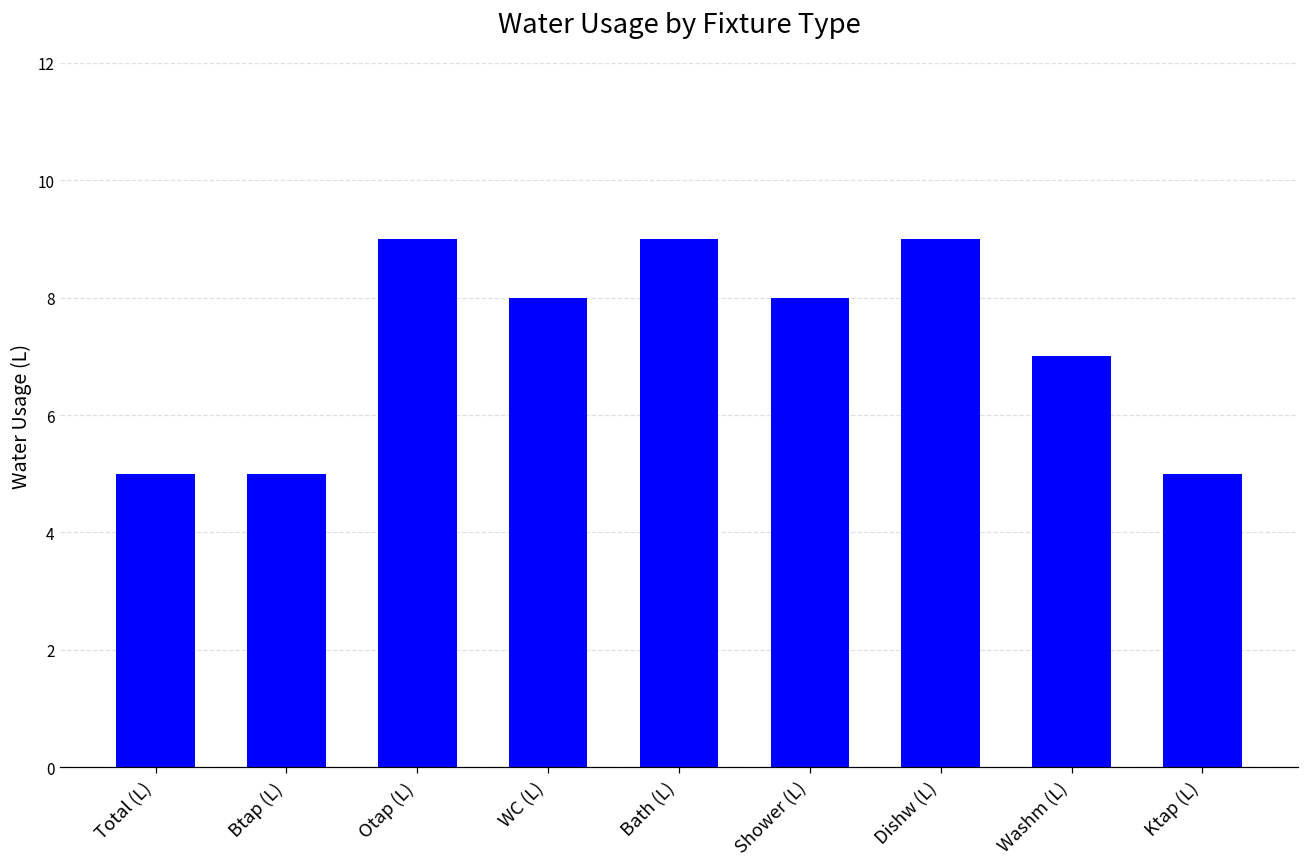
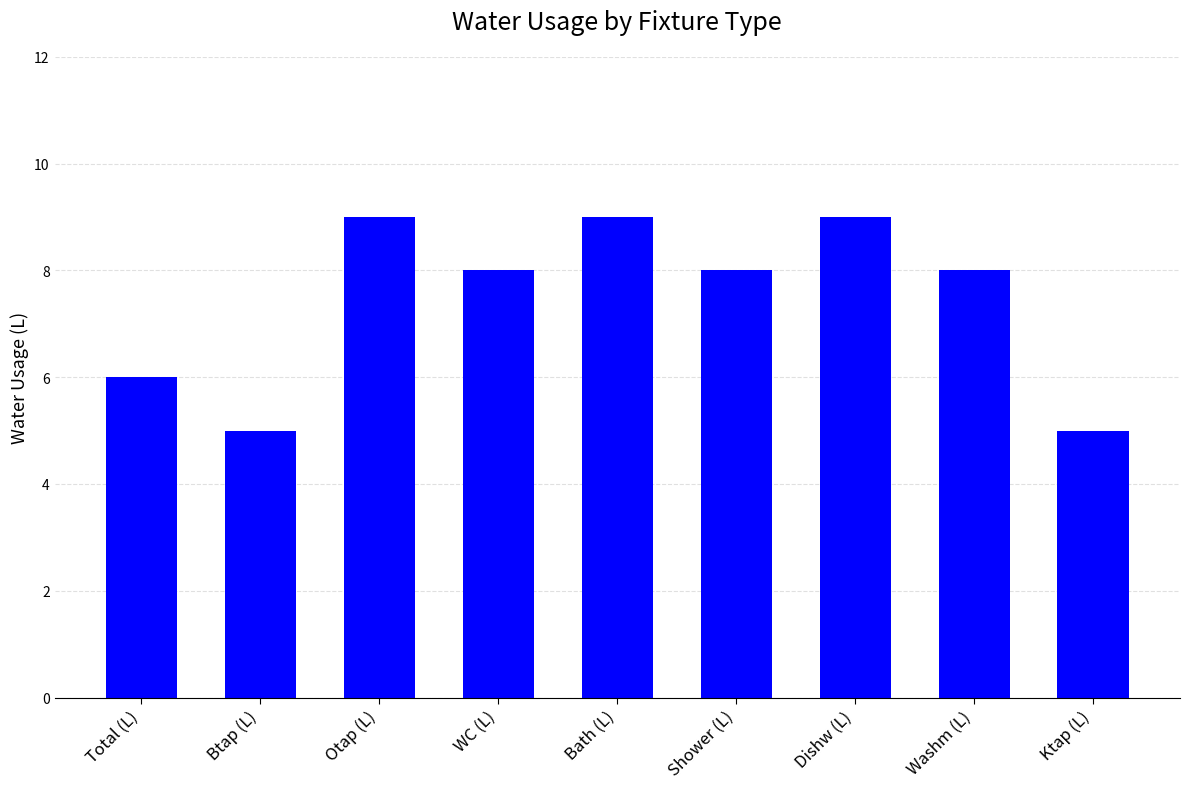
Total (L): 5 -> 6
Washm (L): 7 -> 8
